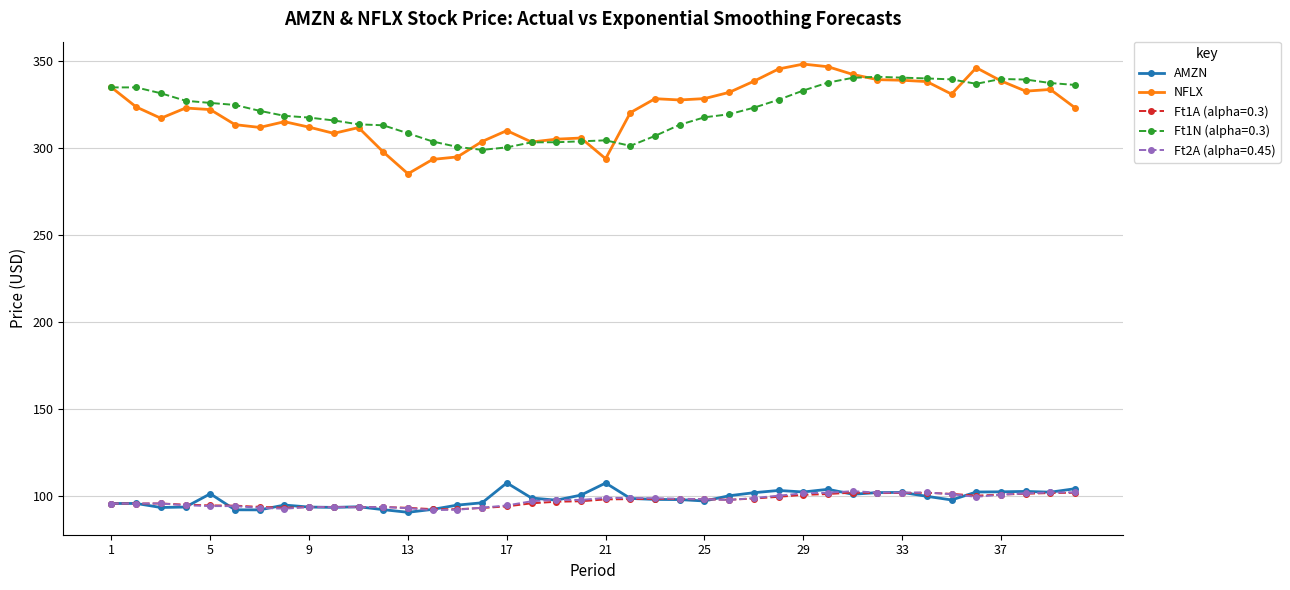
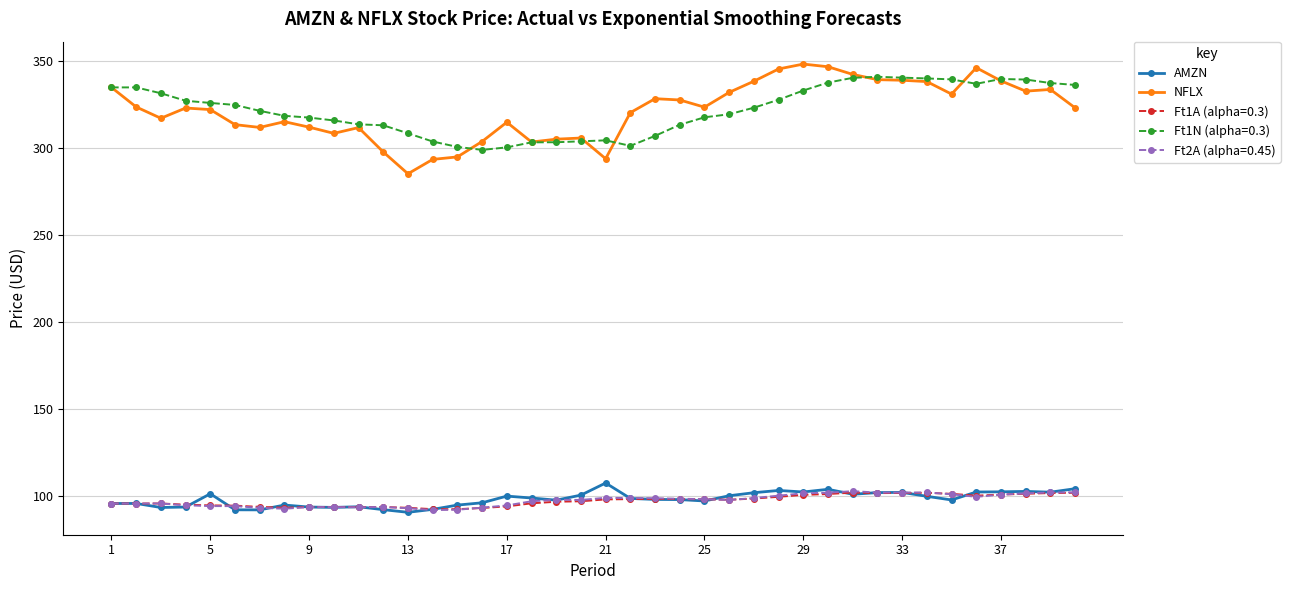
AMZN, 17: 108 -> 100
NFLX, 17: 310 -> 315
NFLX, 25: 328 -> 324
